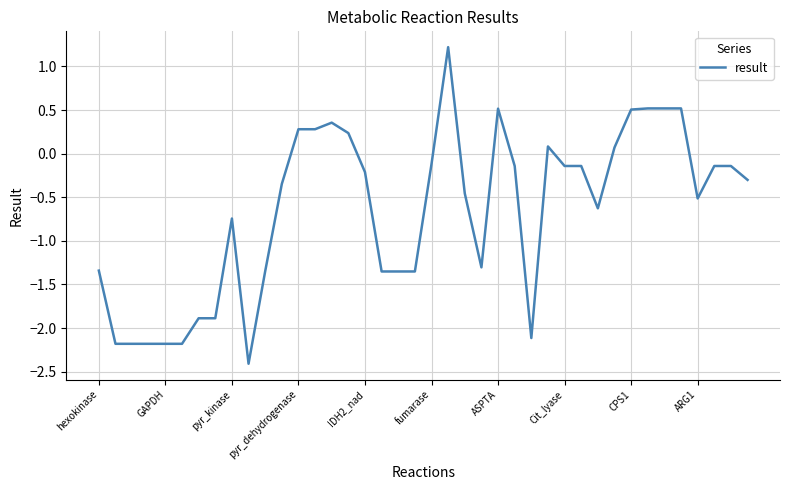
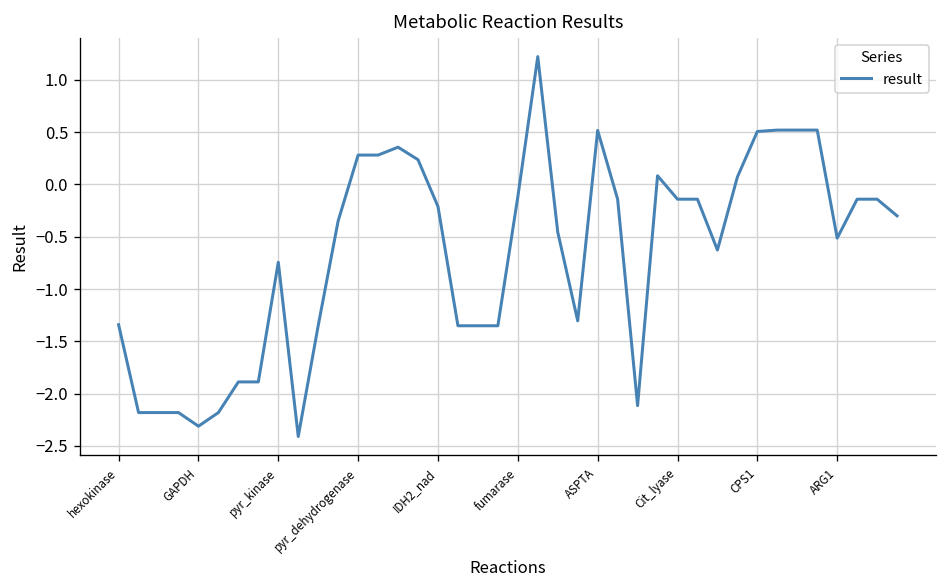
GAPDH: -2.2 -> -2.3
